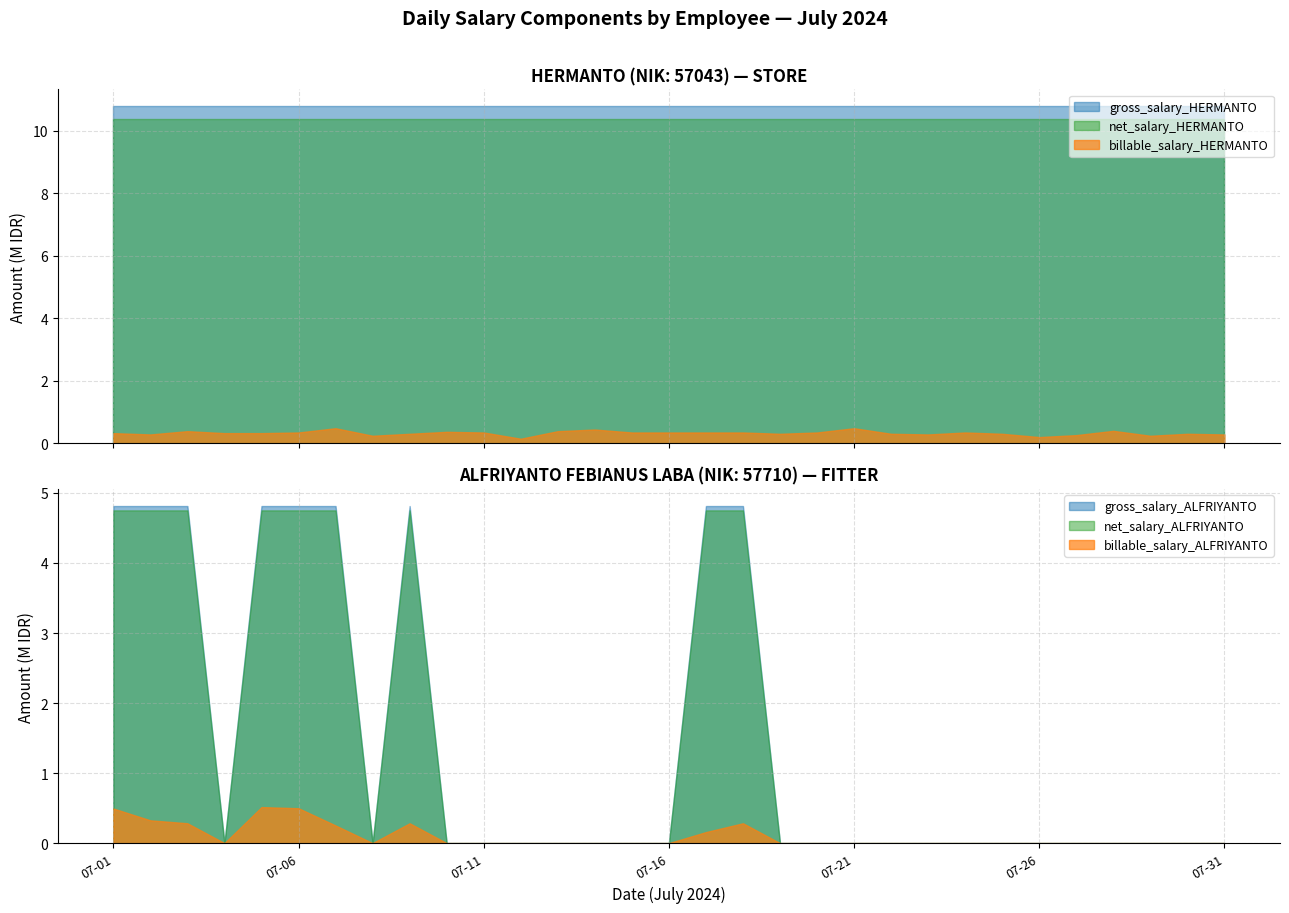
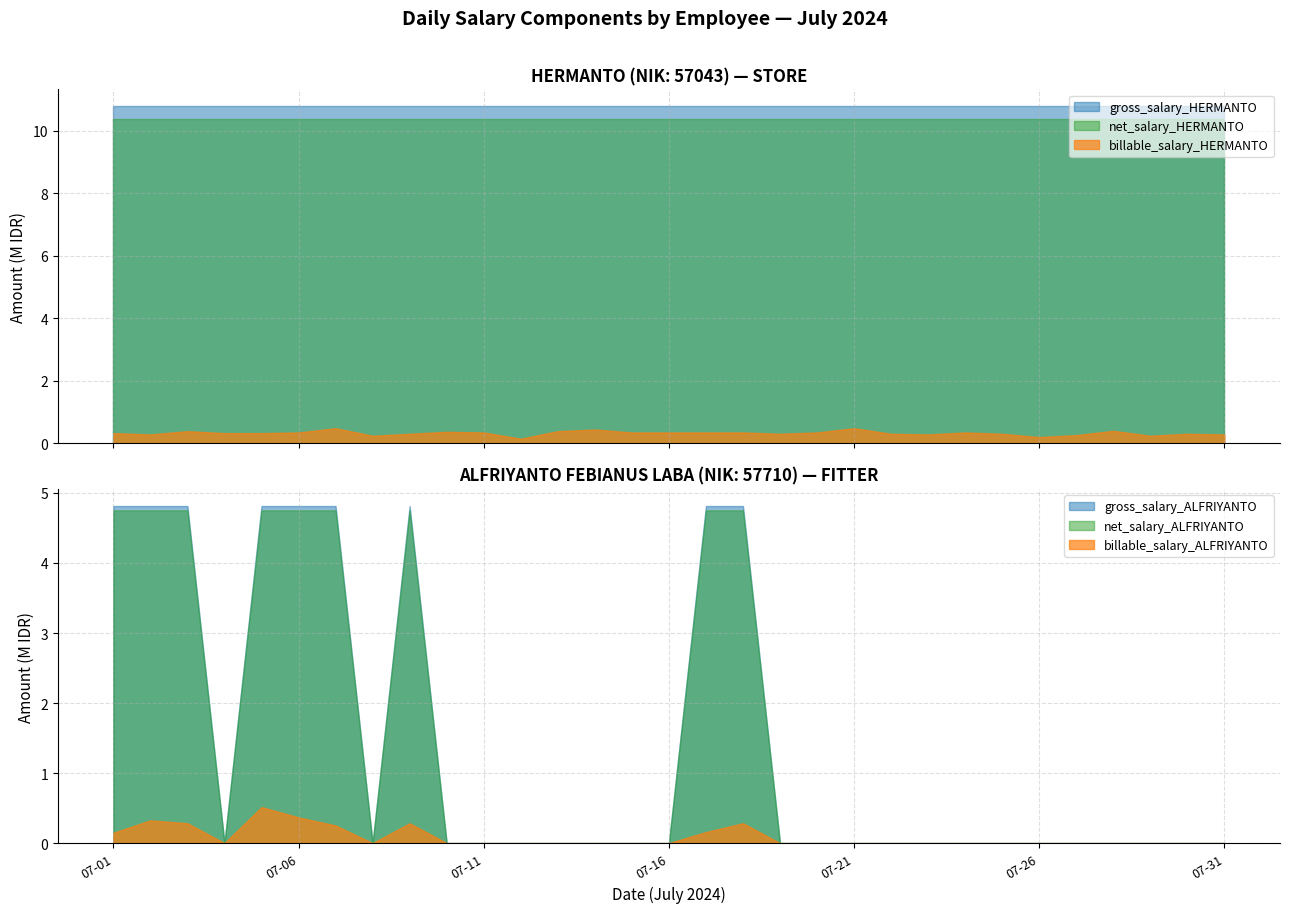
ALFRIYANTO FEBIANUS LABA (NIK: 57710) — FITTER, billable_salary_ALFRIYANTO, 07-01: 0.5 -> 0.1
ALFRIYANTO FEBIANUS LABA (NIK: 57710) — FITTER, billable_salary_ALFRIYANTO, 07-06: 0.5 -> 0.4
